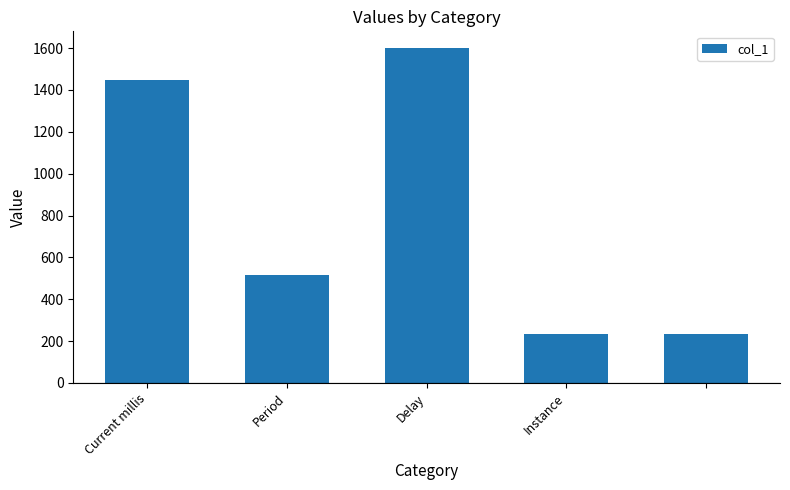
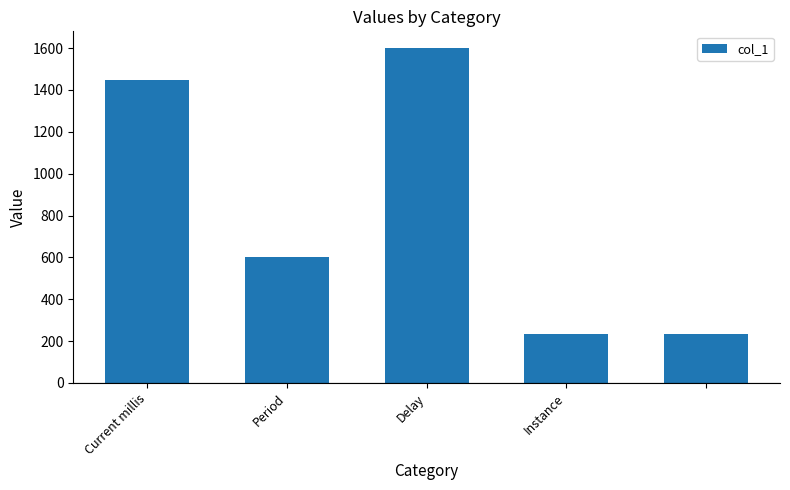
Period: 520 -> 600
